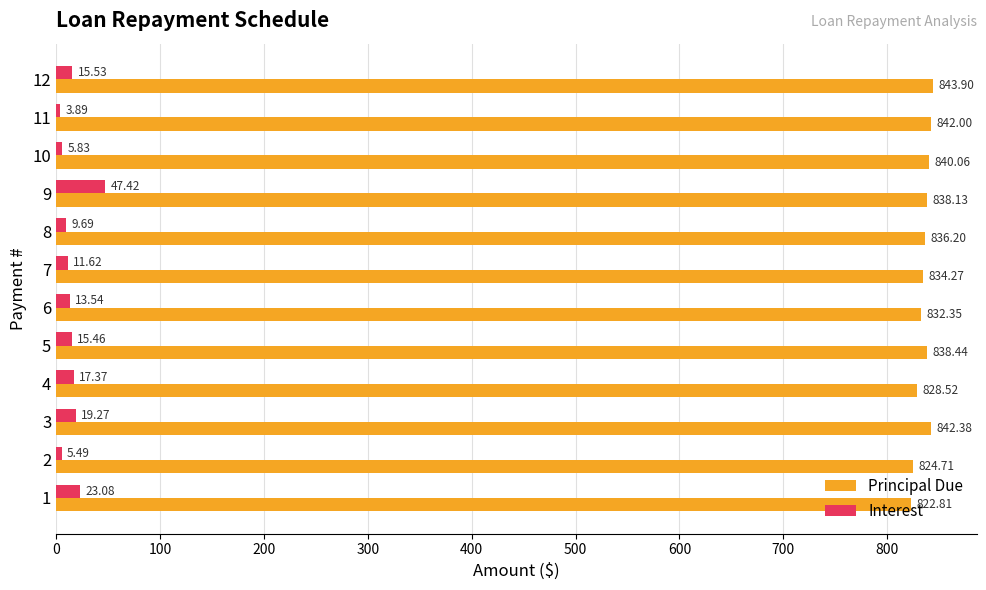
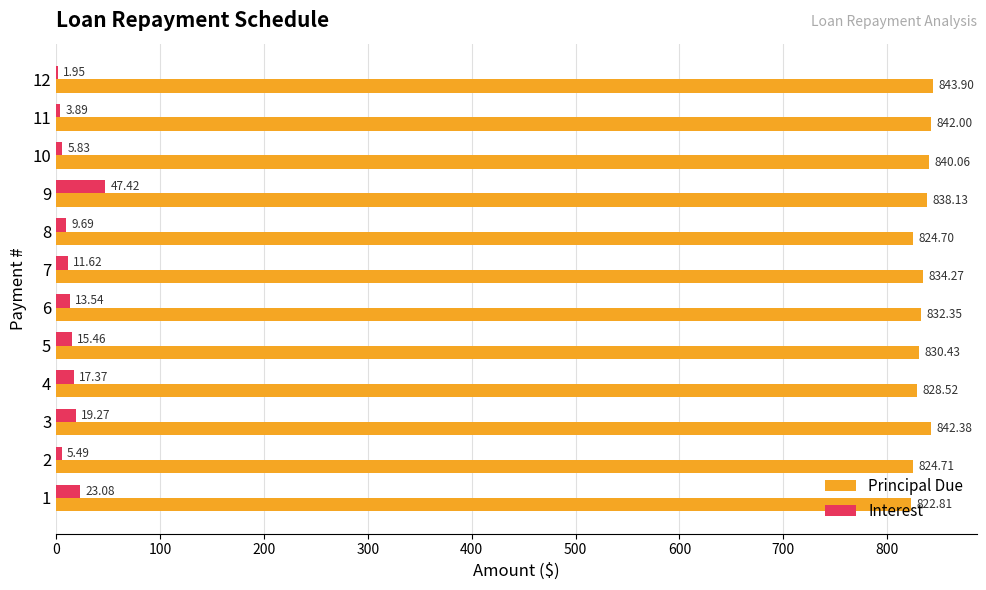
Interest, 12: 15.53 -> 1.95
Principal Due, 8: 836.20 -> 824.70
Principal Due, 5: 838.44 -> 830.43
